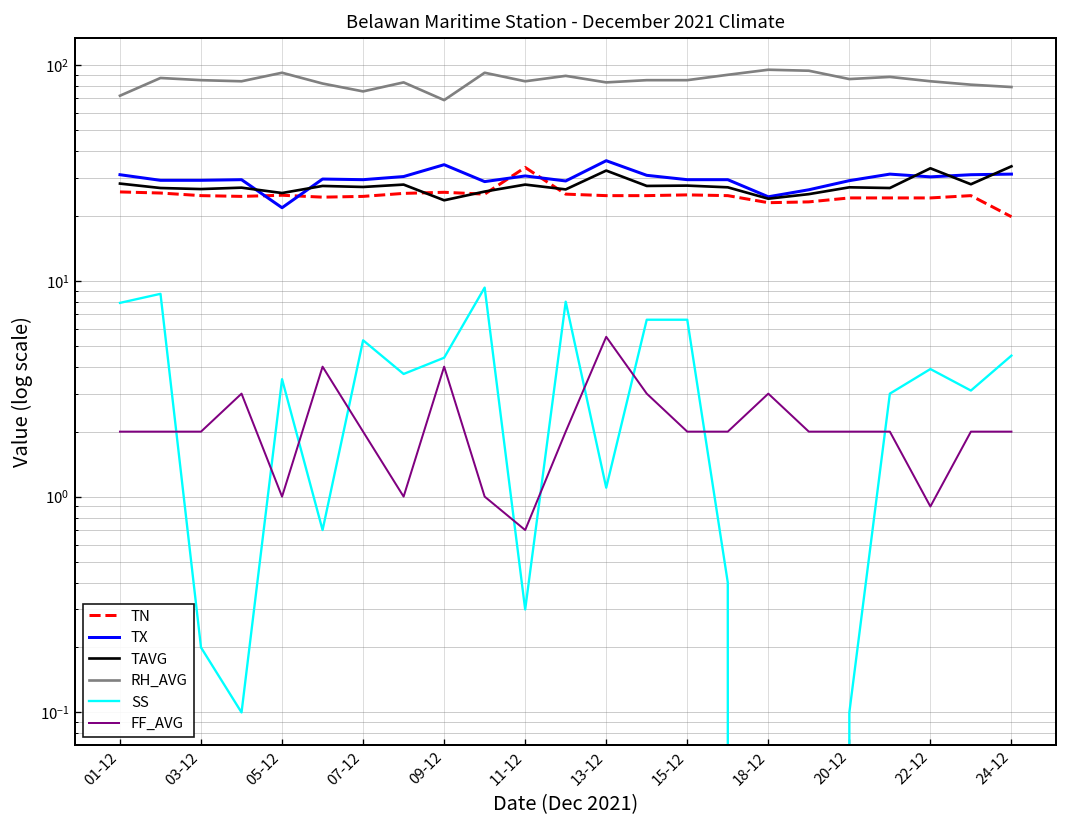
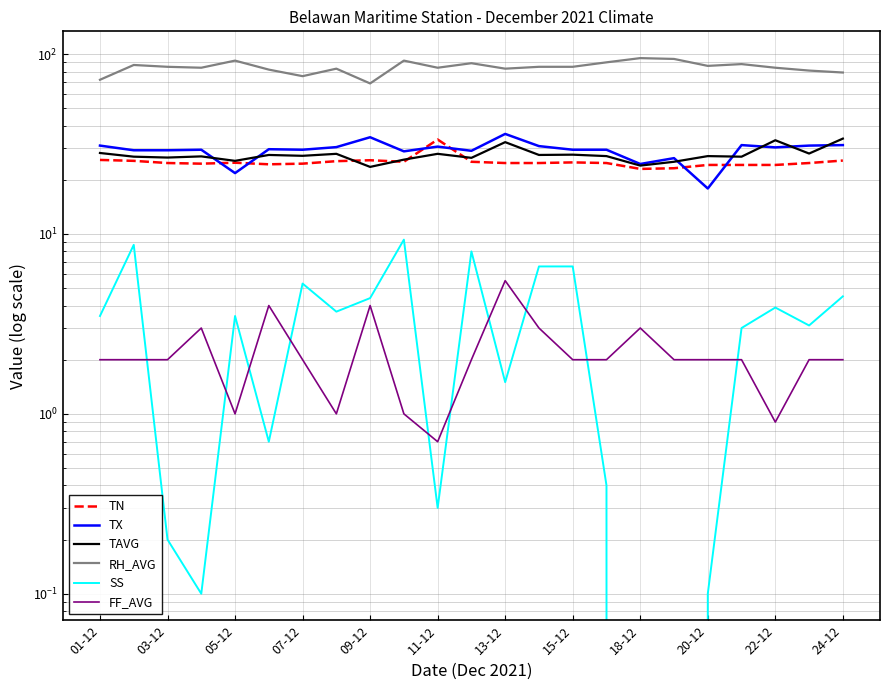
SS, 01-12: 8 -> 3.5
SS, 13-12: 1.1 -> 1.5
TX, 20-12: 29 -> 18
TN, 24-12: 20 -> 26
